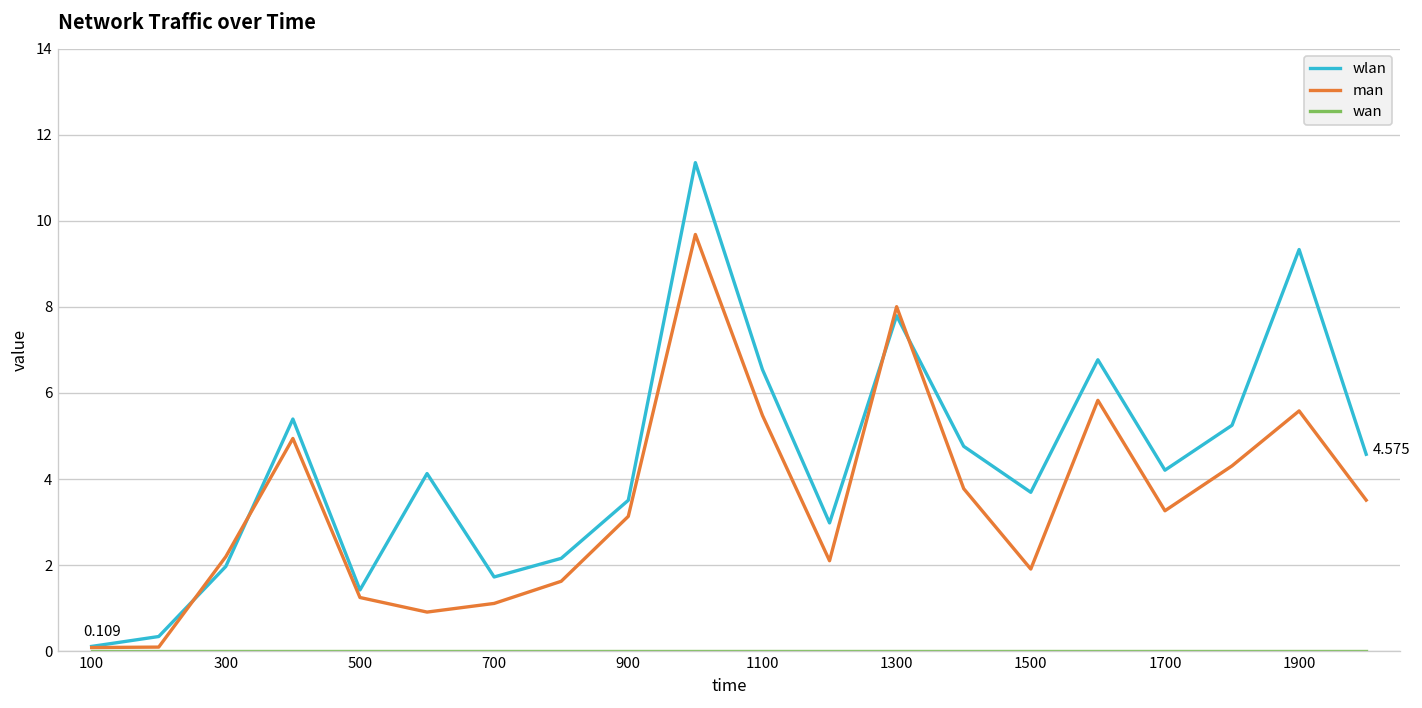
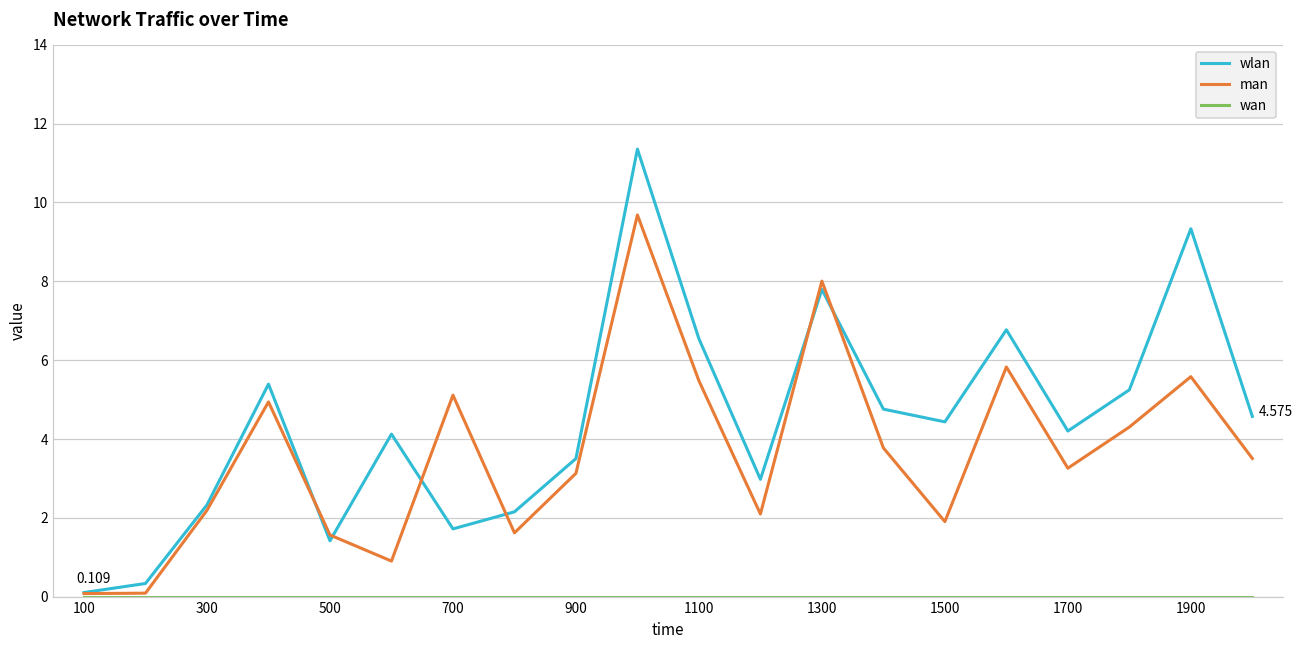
wlan, 300: 2.0 -> 2.3
man, 500: 1.2 -> 1.6
man, 700: 1.1 -> 5.1
wlan, 1500: 3.7 -> 4.4
